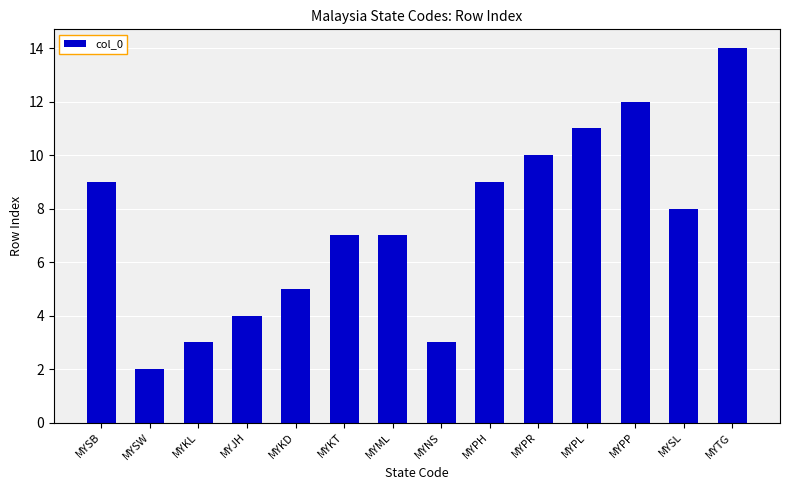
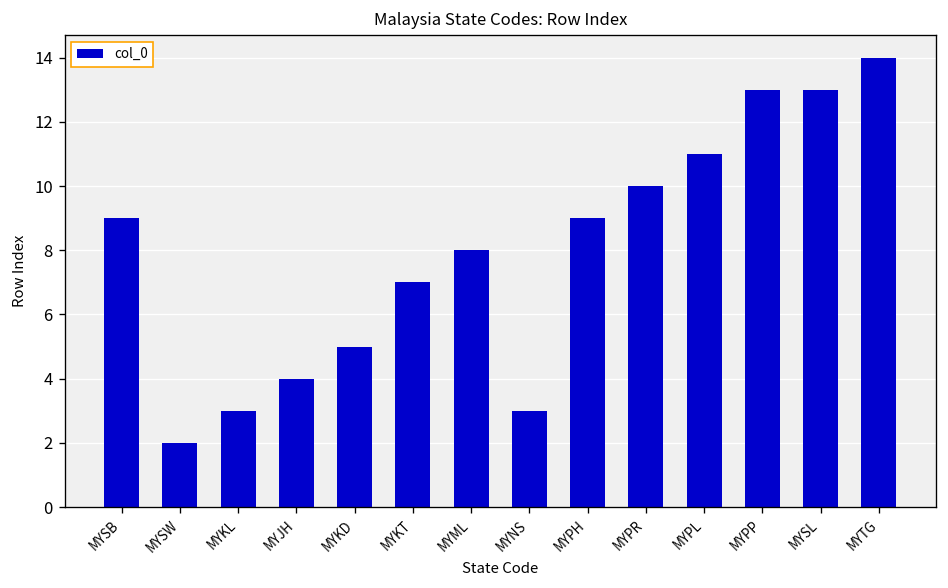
MYML: 7 -> 8
MYPP: 12 -> 13
MYSL: 8 -> 13
